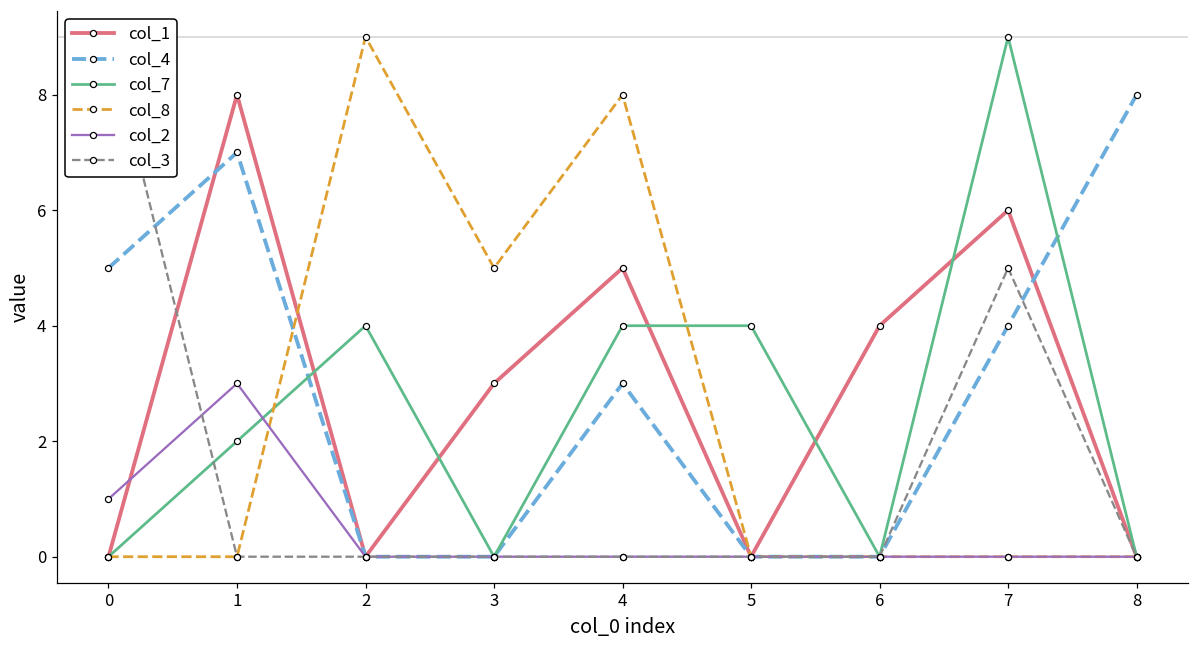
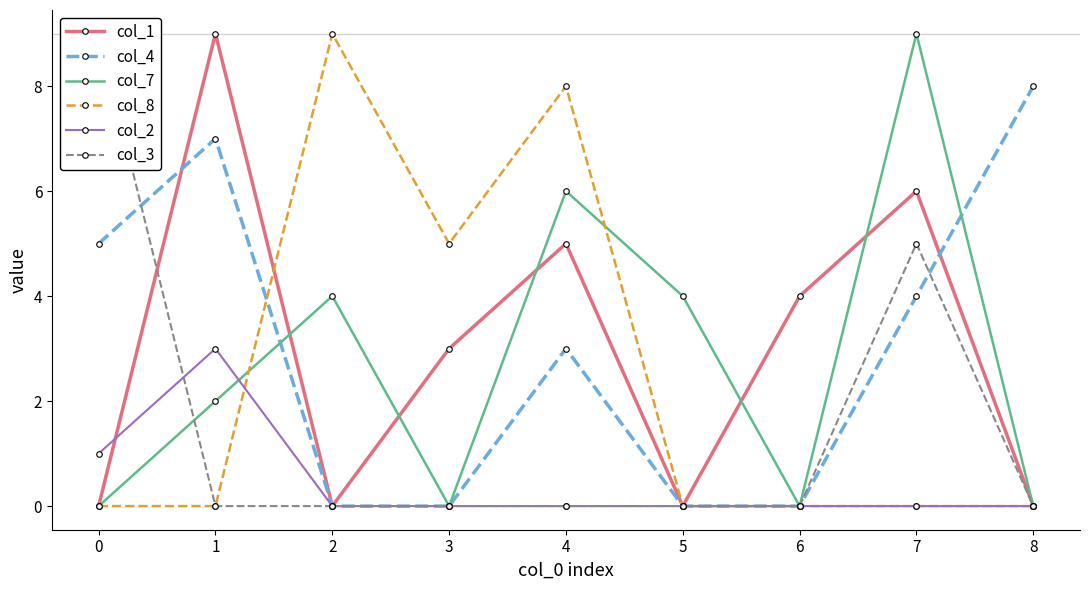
col_1, 1: 8 -> 9
col_7, 4: 4 -> 6
